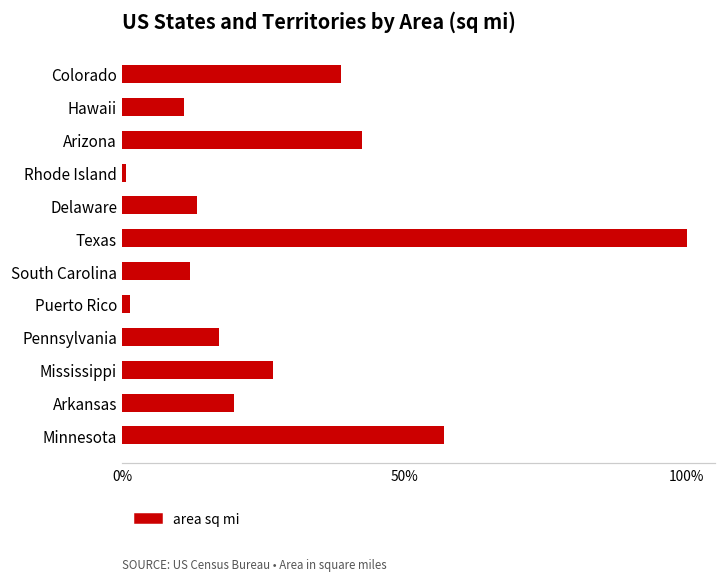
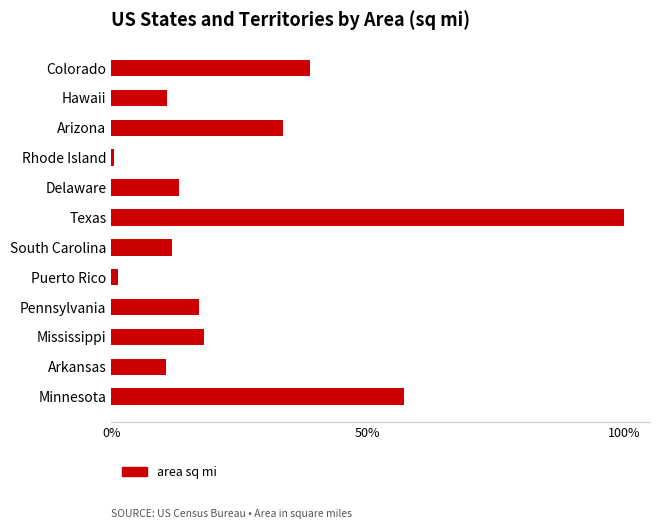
Arizona: 42% -> 33%
Mississippi: 27% -> 18%
Arkansas: 20% -> 11%
